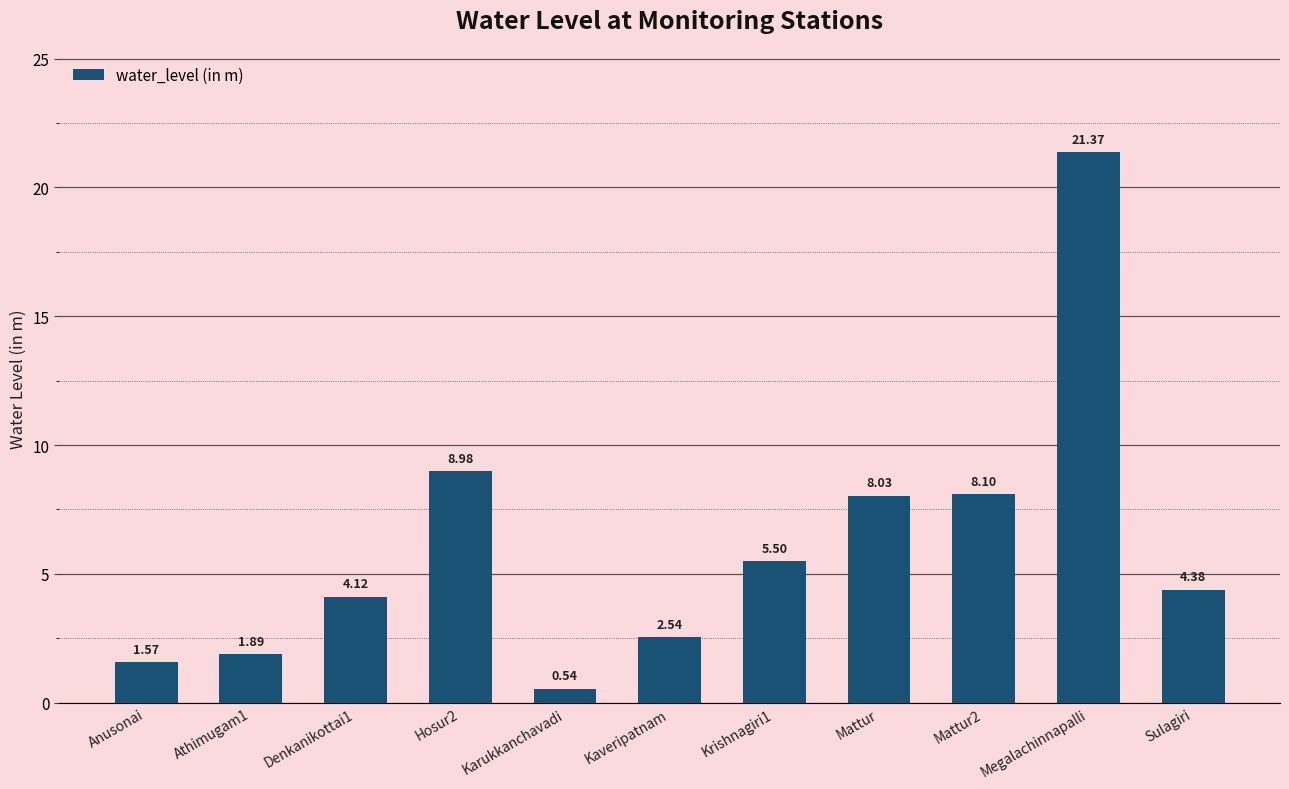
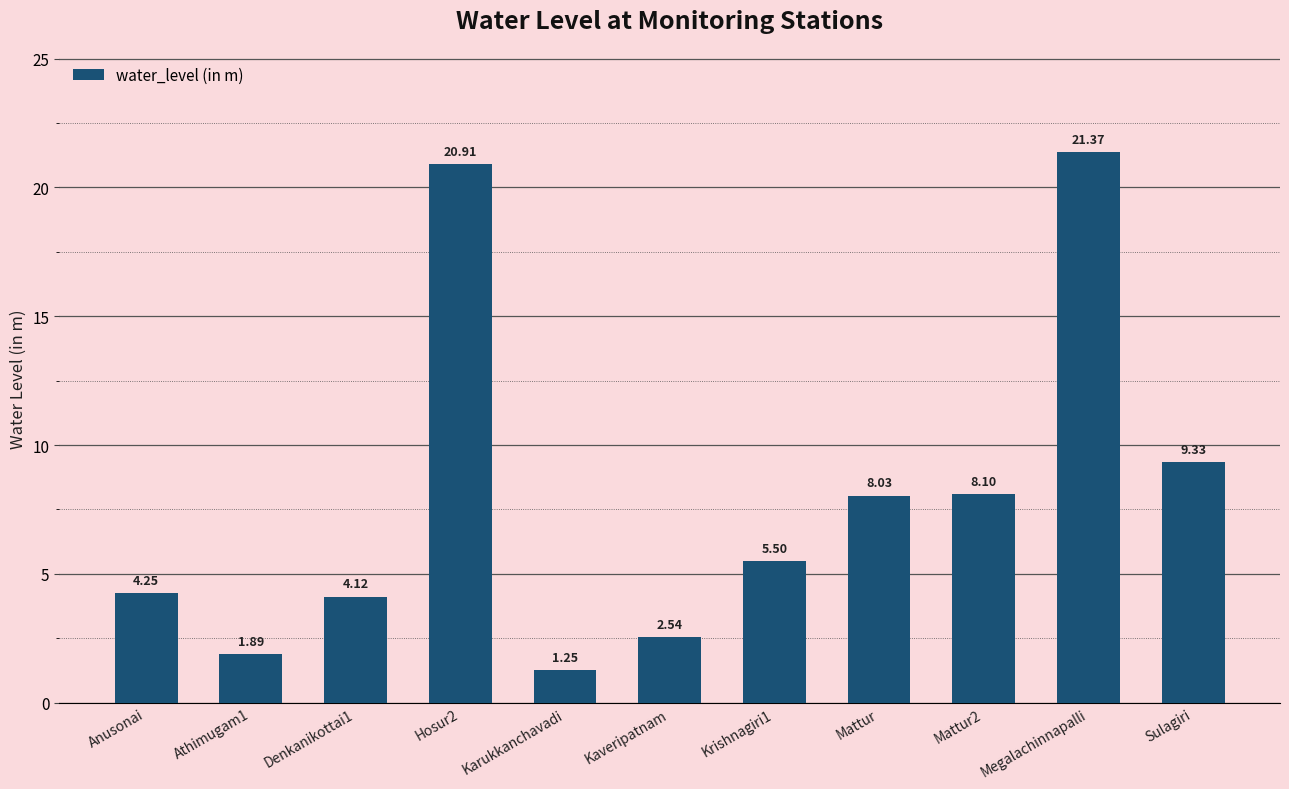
Anusonai: 1.57 -> 4.25
Hosur2: 8.98 -> 20.91
Karukkanchavadi: 0.54 -> 1.25
Sulagiri: 4.38 -> 9.33
